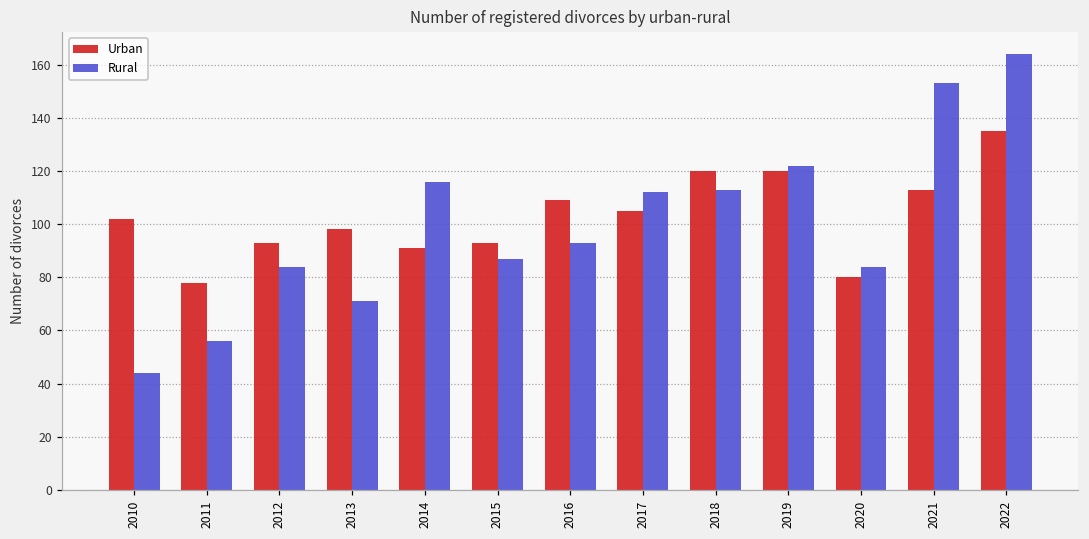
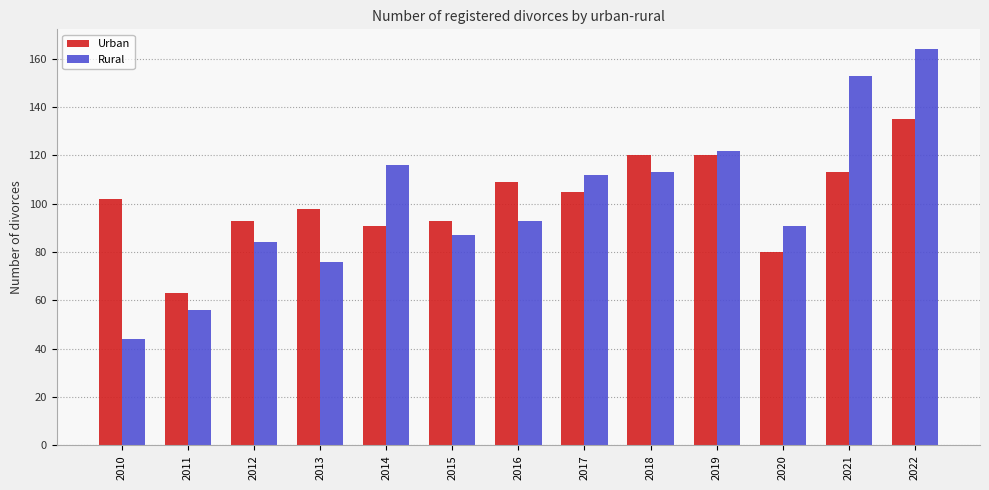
Urban, 2011: 78 -> 63
Rural, 2013: 71 -> 76
Rural, 2020: 84 -> 91
